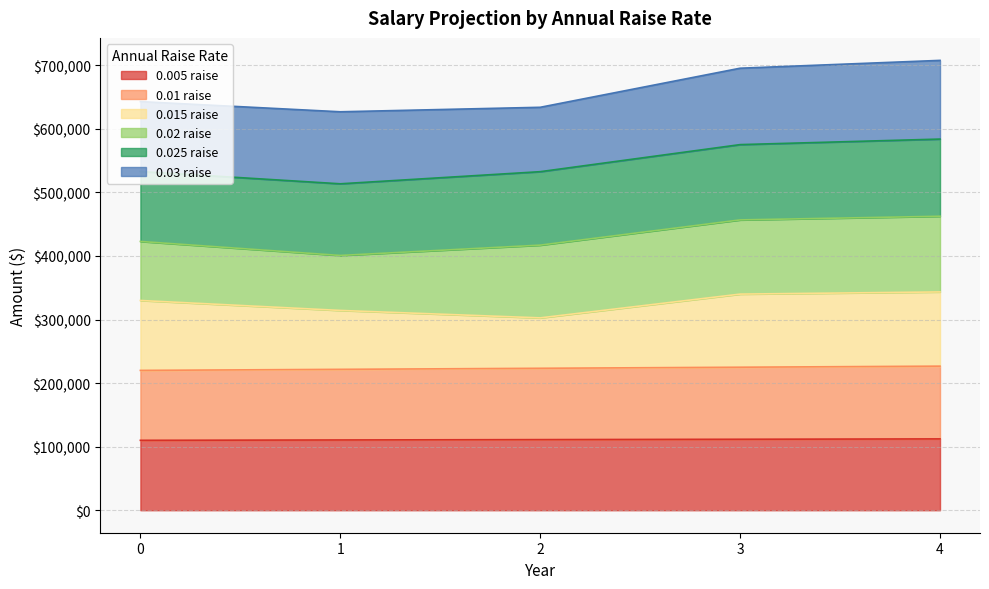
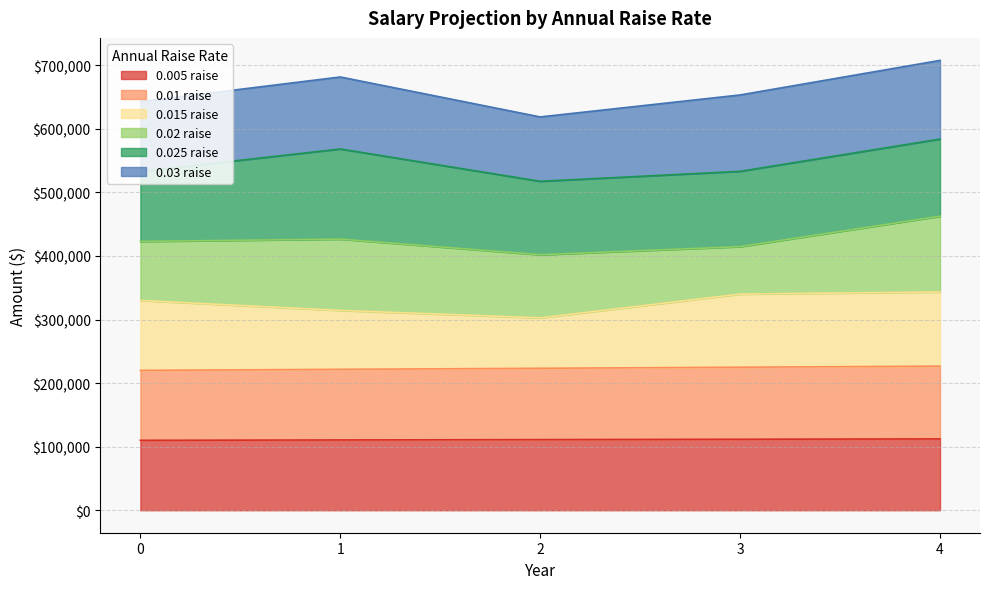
0.02 raise, 1: $90,000 -> $110,000
0.025 raise, 1: $110,000 -> $140,000
0.02 raise, 2: $110,000 -> $100,000
0.02 raise, 3: $120,000 -> $70,000
